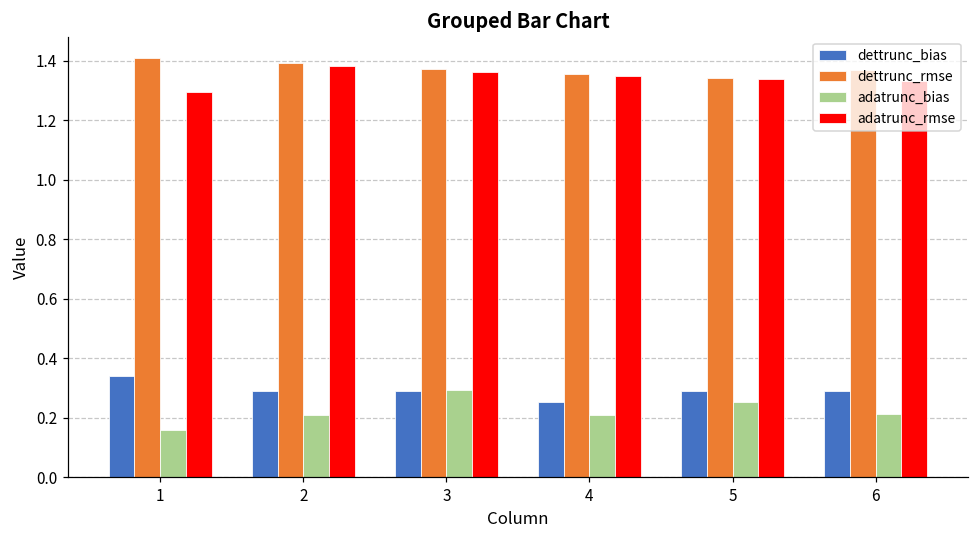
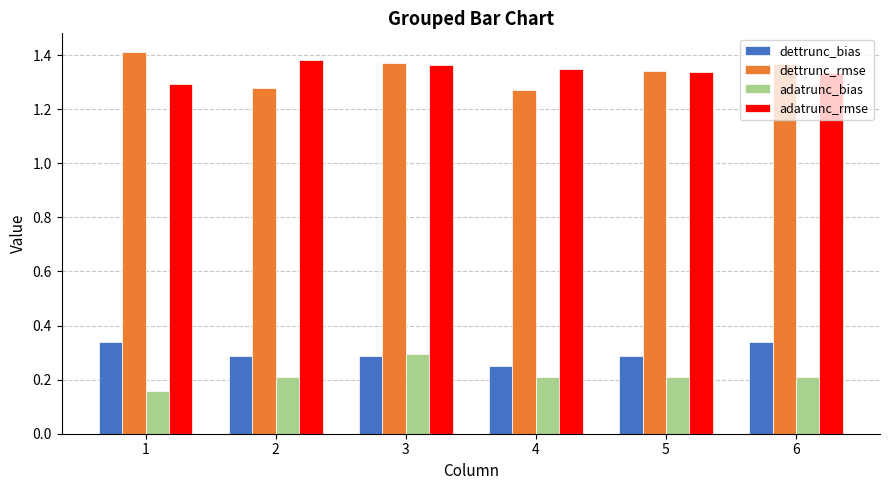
dettrunc_rmse, 2: 1.39 -> 1.28
dettrunc_rmse, 4: 1.36 -> 1.27
adatrunc_bias, 5: 0.25 -> 0.21
dettrunc_bias, 6: 0.29 -> 0.34
